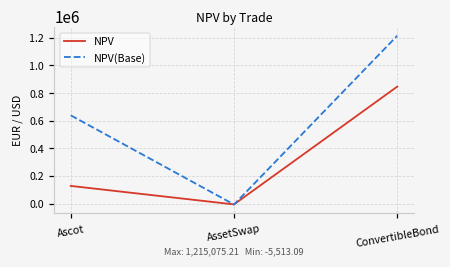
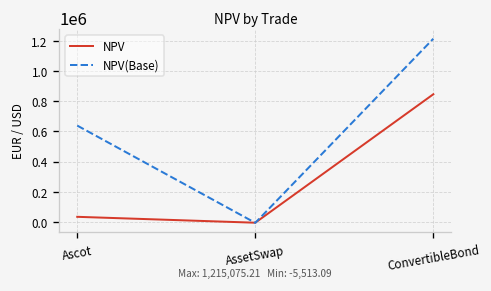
NPV, Ascot: 130000 -> 30000
